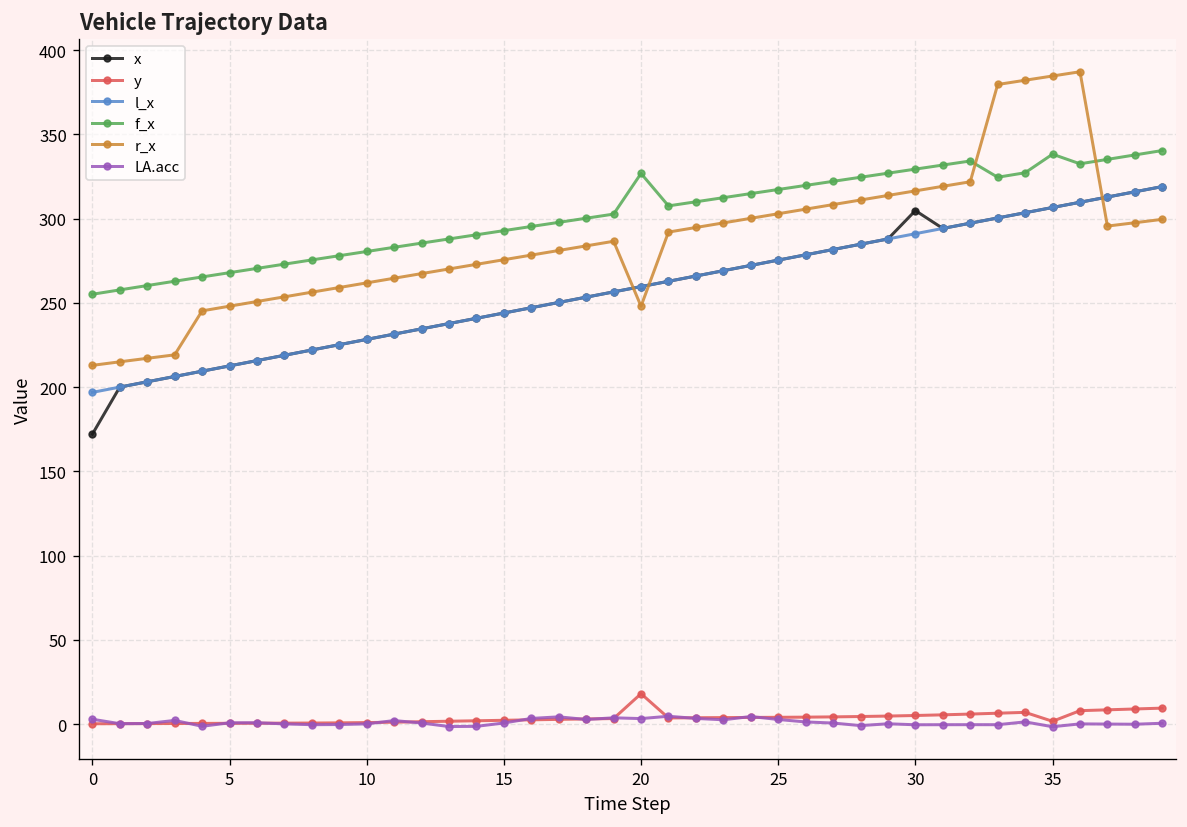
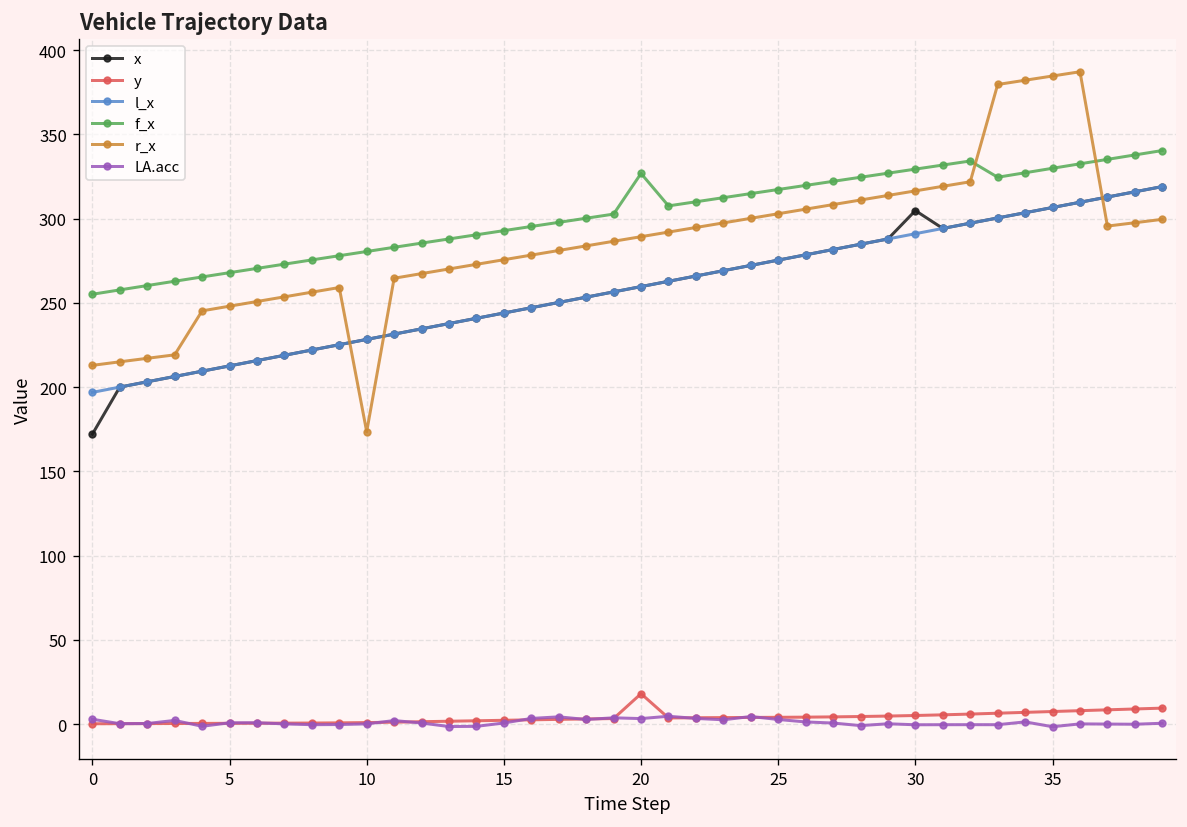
r_x, 10: 262 -> 174
r_x, 20: 248 -> 289
y, 35: 2 -> 8
f_x, 35: 338 -> 330
